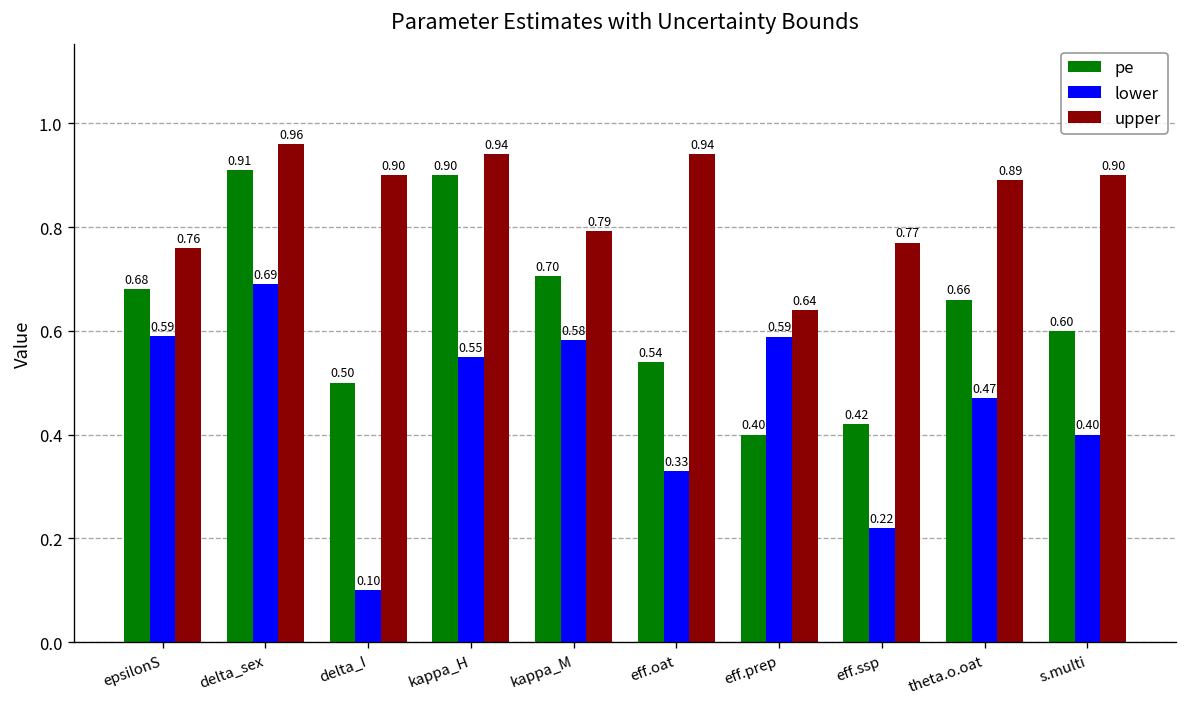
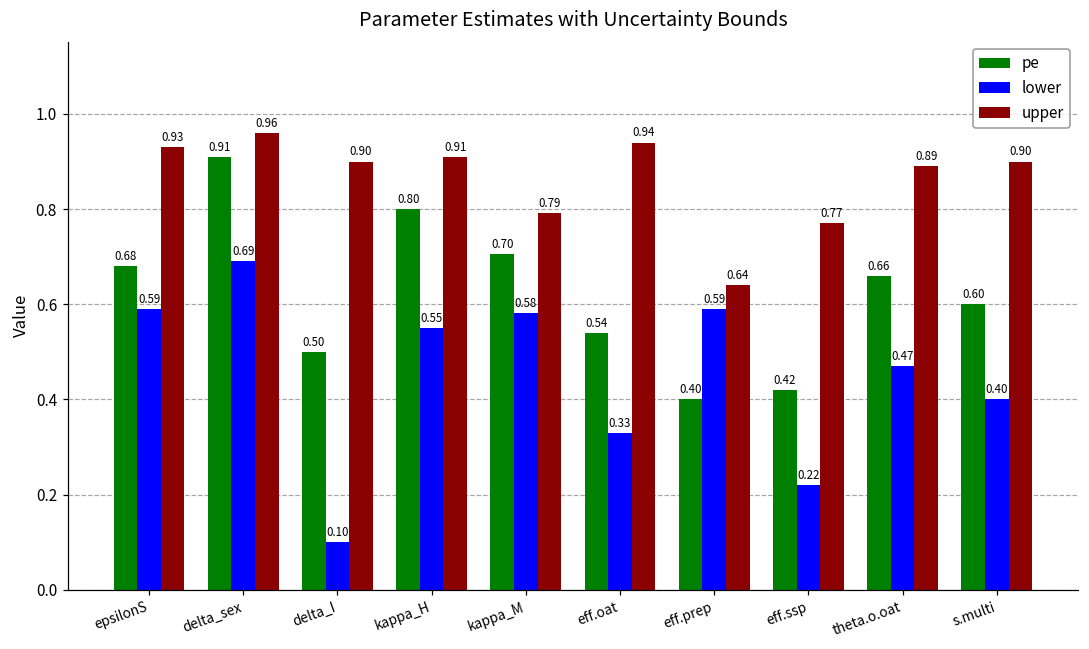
upper, epsilonS: 0.76 -> 0.93
pe, kappa_H: 0.90 -> 0.80
upper, kappa_H: 0.94 -> 0.91
